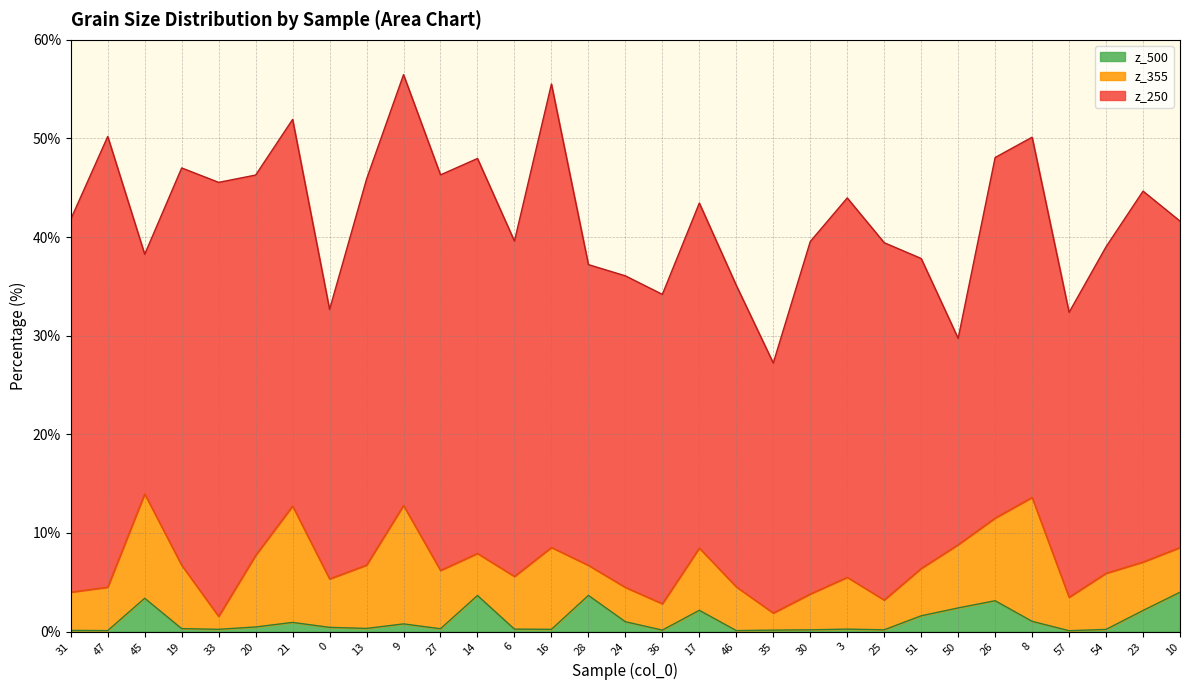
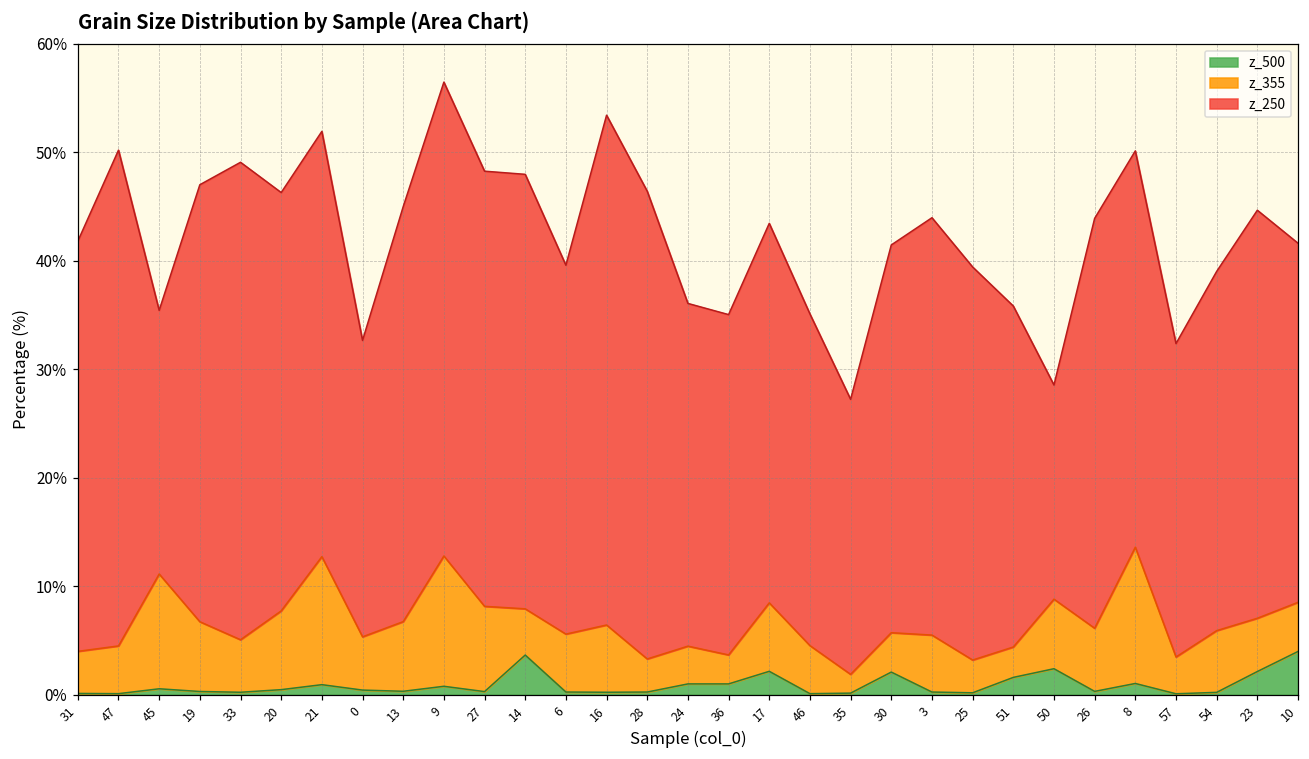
z_500, 45: 3% -> 1%
z_355, 33: 1% -> 5%
z_250, 13: 39% -> 38%
z_355, 27: 6% -> 8%
z_355, 16: 8% -> 6%
z_500, 28: 4% -> 0%
z_250, 28: 30% -> 43%
z_500, 36: 0% -> 1%
z_500, 30: 0% -> 2%
z_355, 51: 5% -> 3%
z_250, 50: 21% -> 20%
z_500, 26: 3% -> 0%
z_355, 26: 8% -> 6%
z_250, 26: 37% -> 38%
